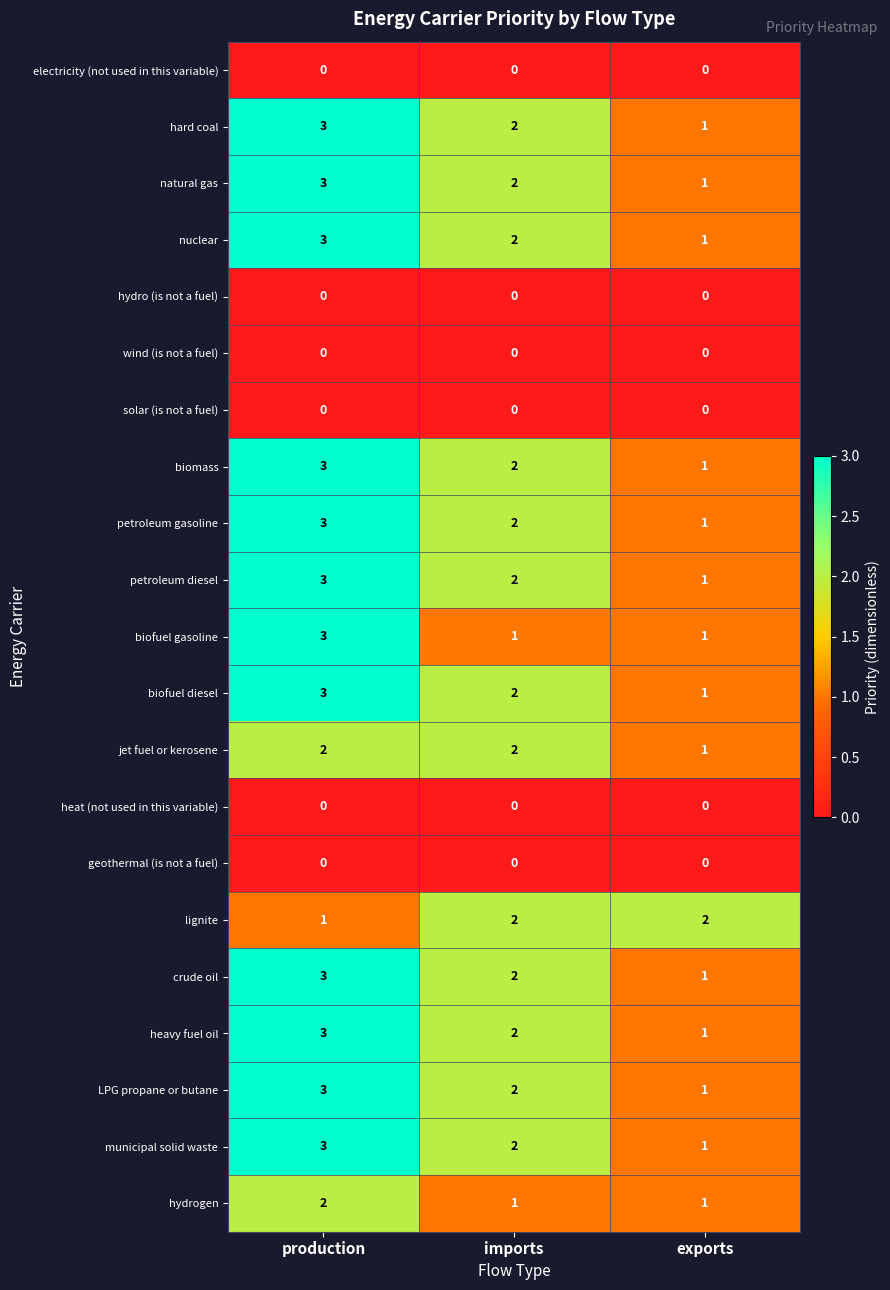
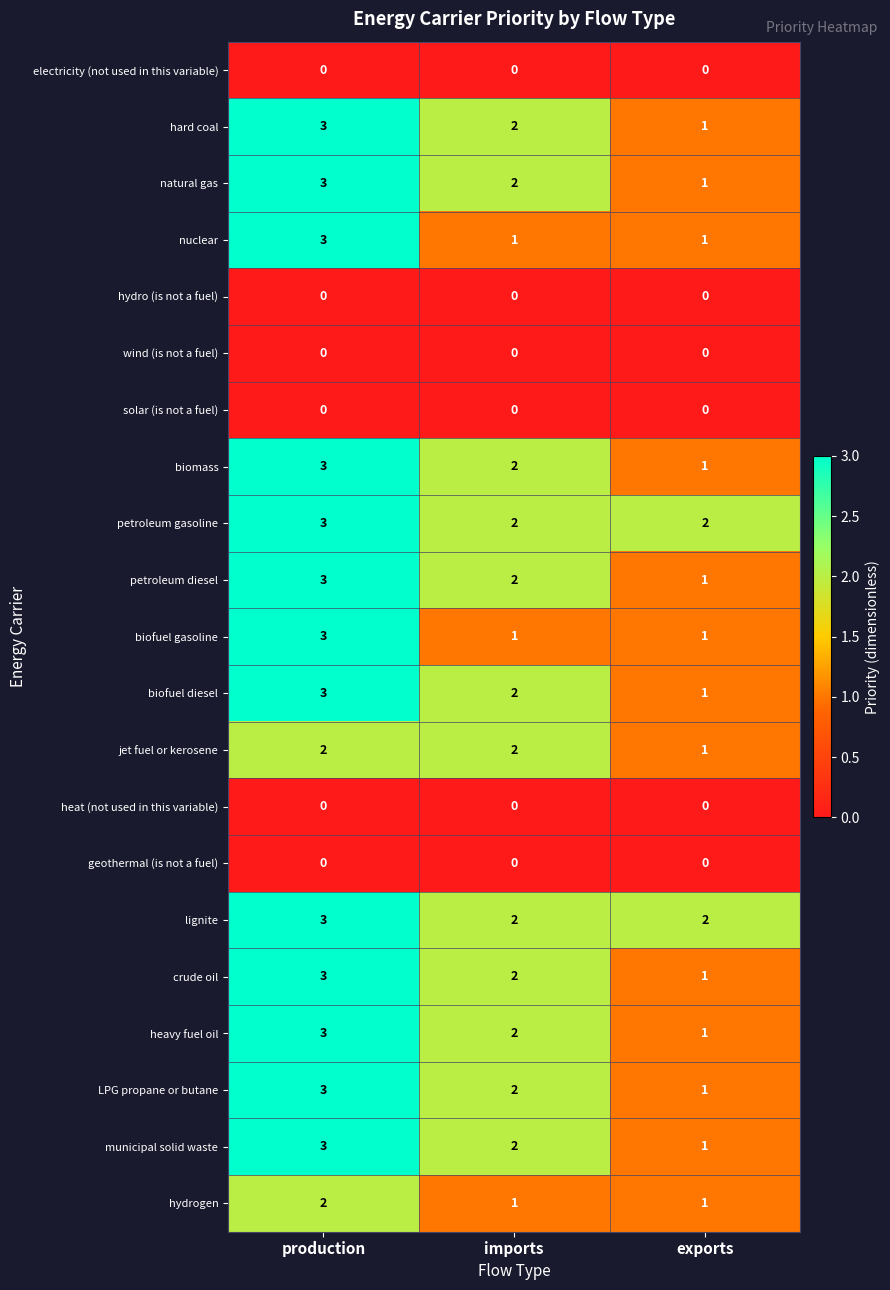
nuclear, imports: 2 -> 1
petroleum gasoline, exports: 1 -> 2
lignite, production: 1 -> 3
